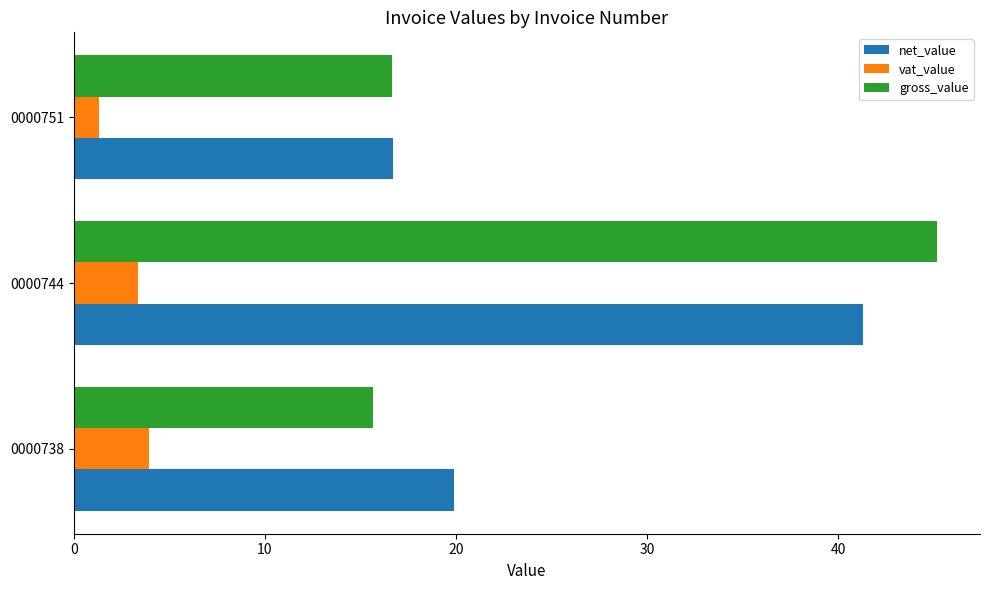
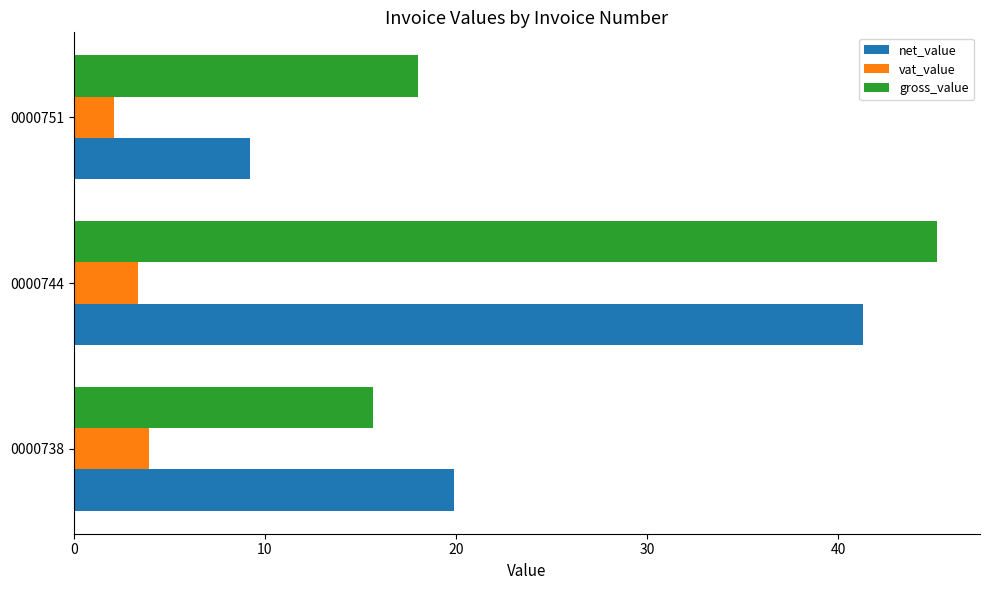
gross_value, 0000751: 16.7 -> 18.0
vat_value, 0000751: 1.3 -> 2.1
net_value, 0000751: 16.7 -> 9.2
